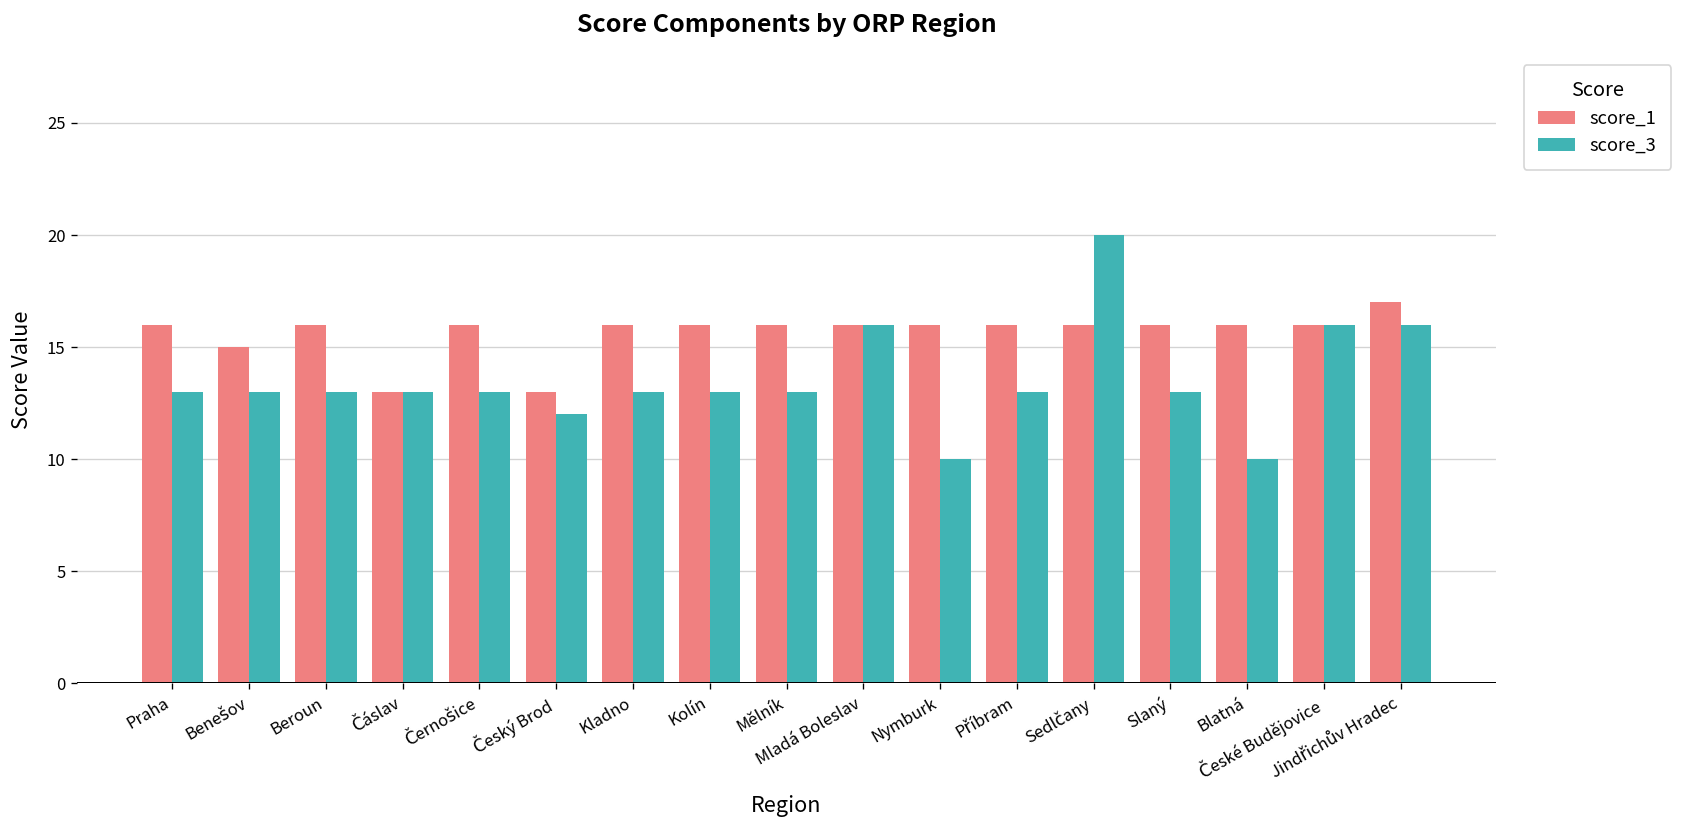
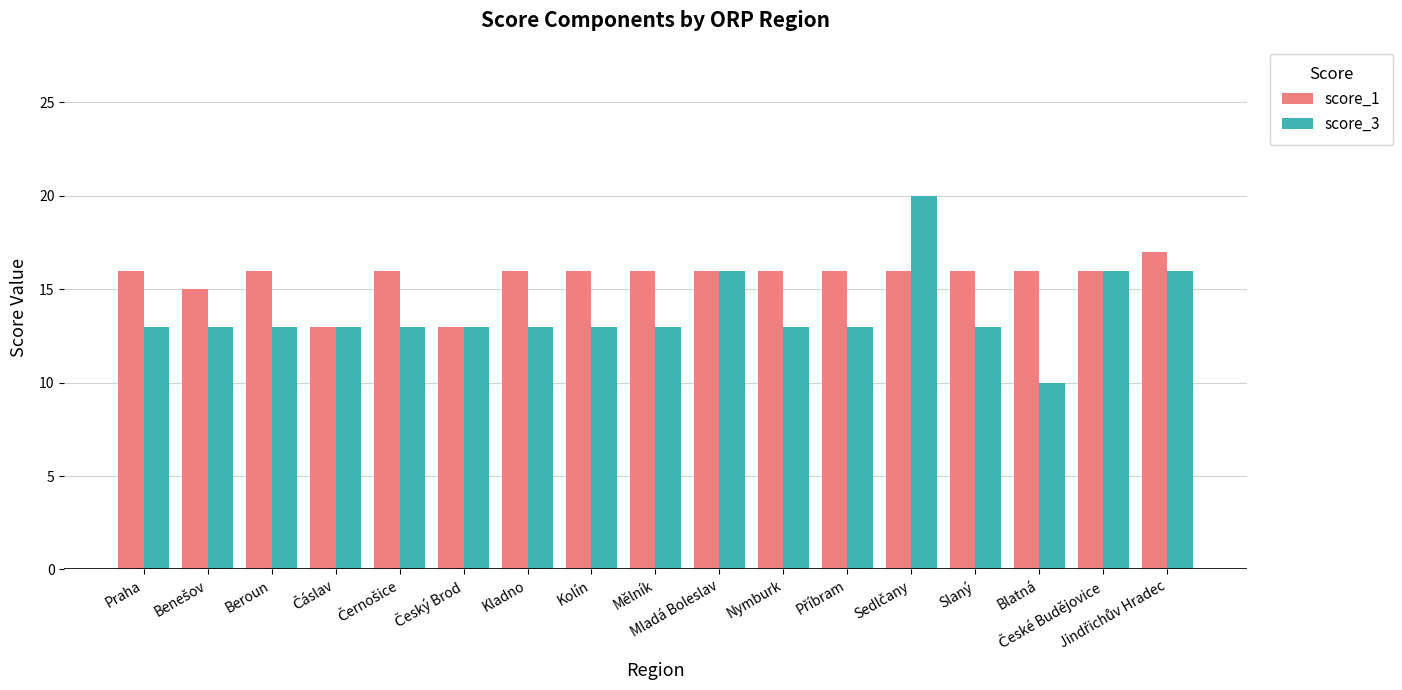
score_3, Český Brod: 12 -> 13
score_3, Nymburk: 10 -> 13
